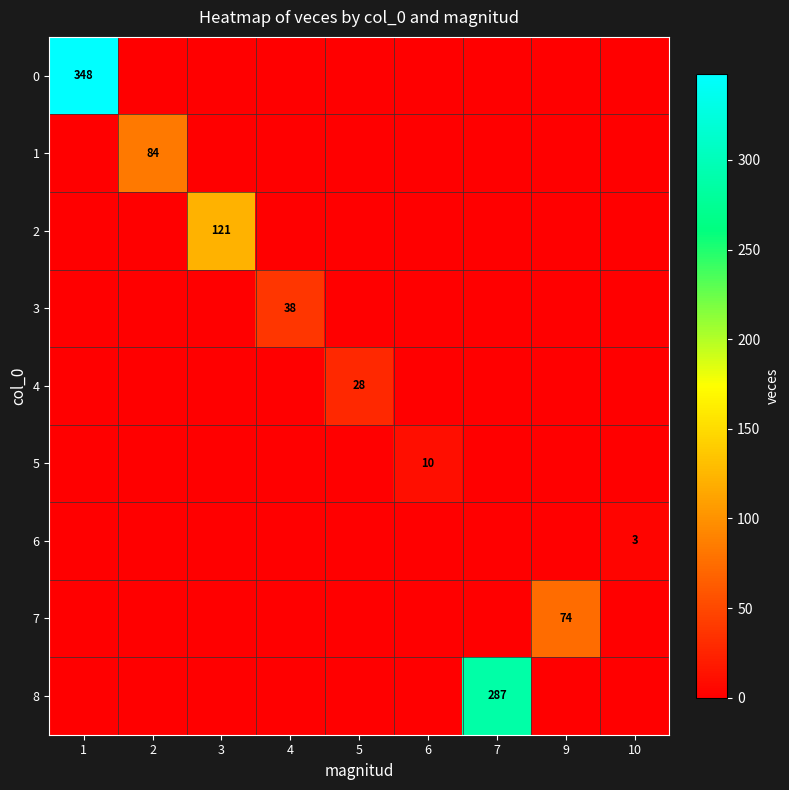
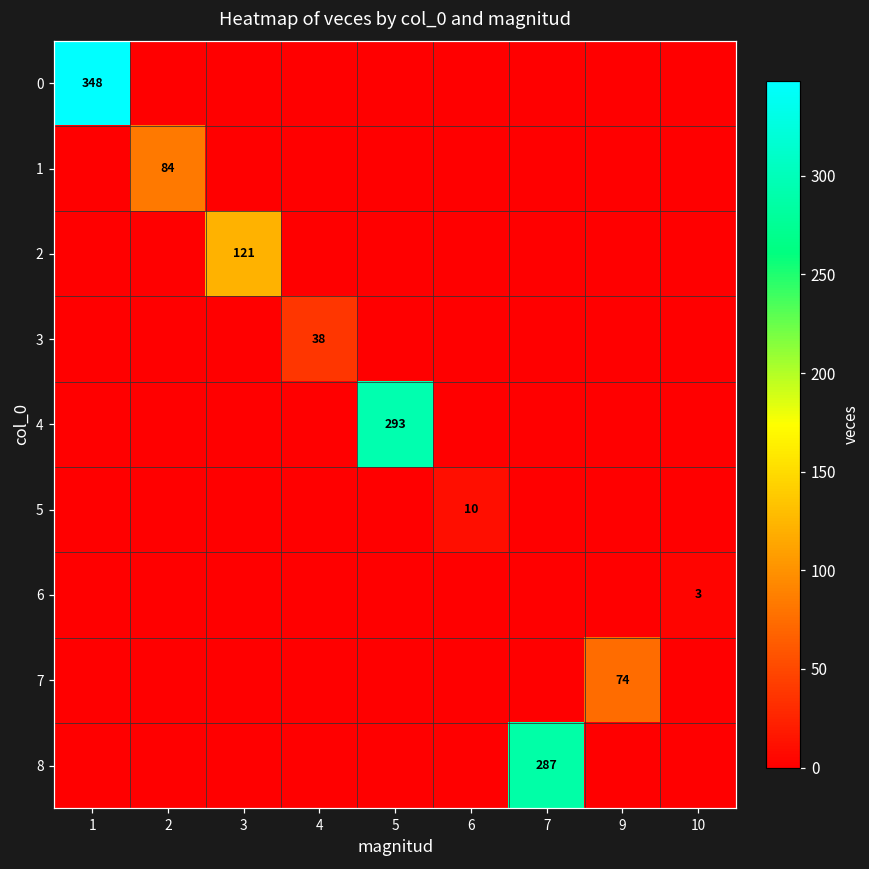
4, 5: 28 -> 293
